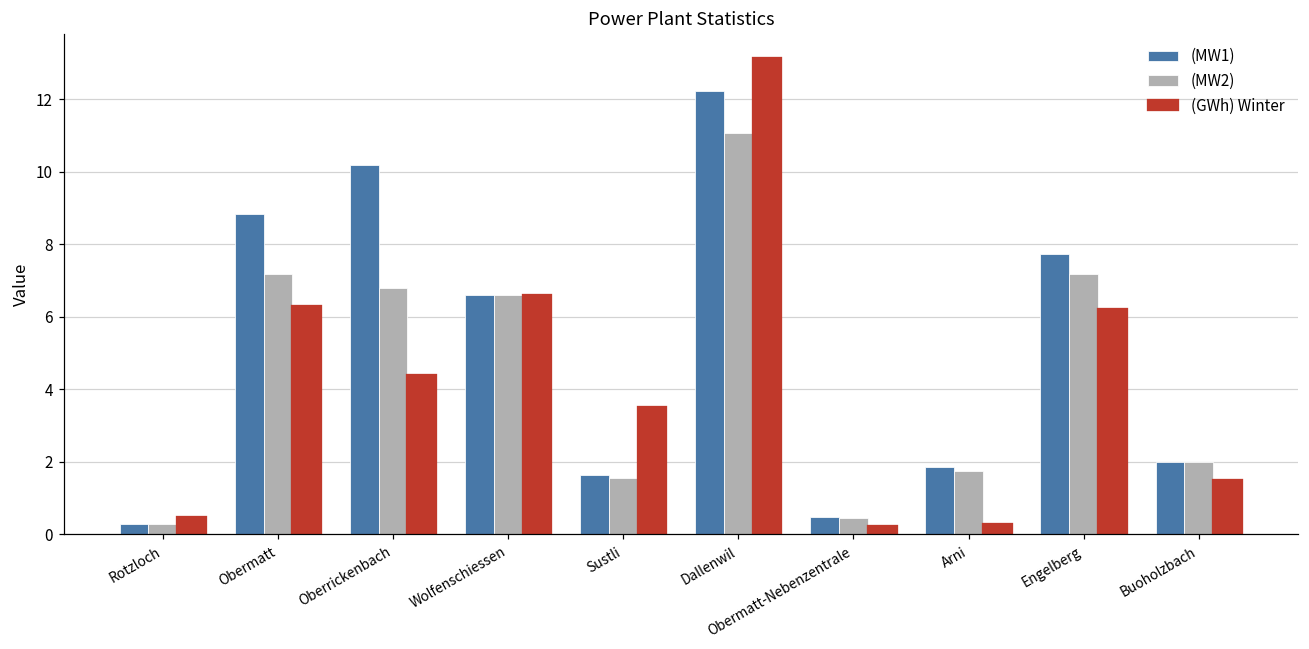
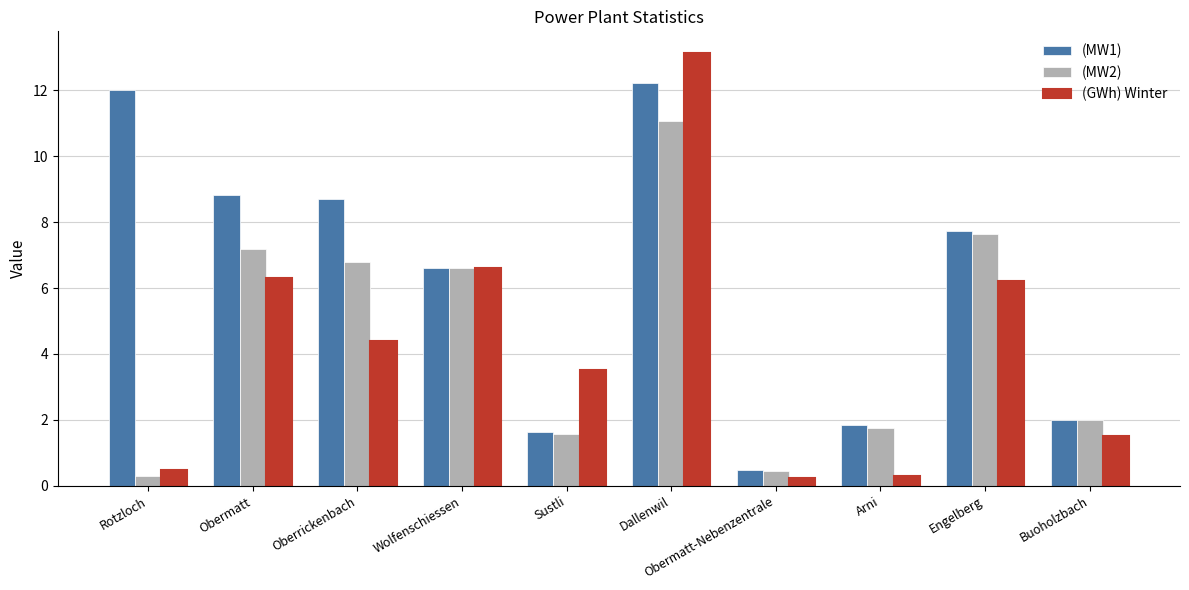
(MW1), Rotzloch: 0.3 -> 12.0
(MW1), Oberrickenbach: 10.2 -> 8.7
(MW2), Engelberg: 7.2 -> 7.6
